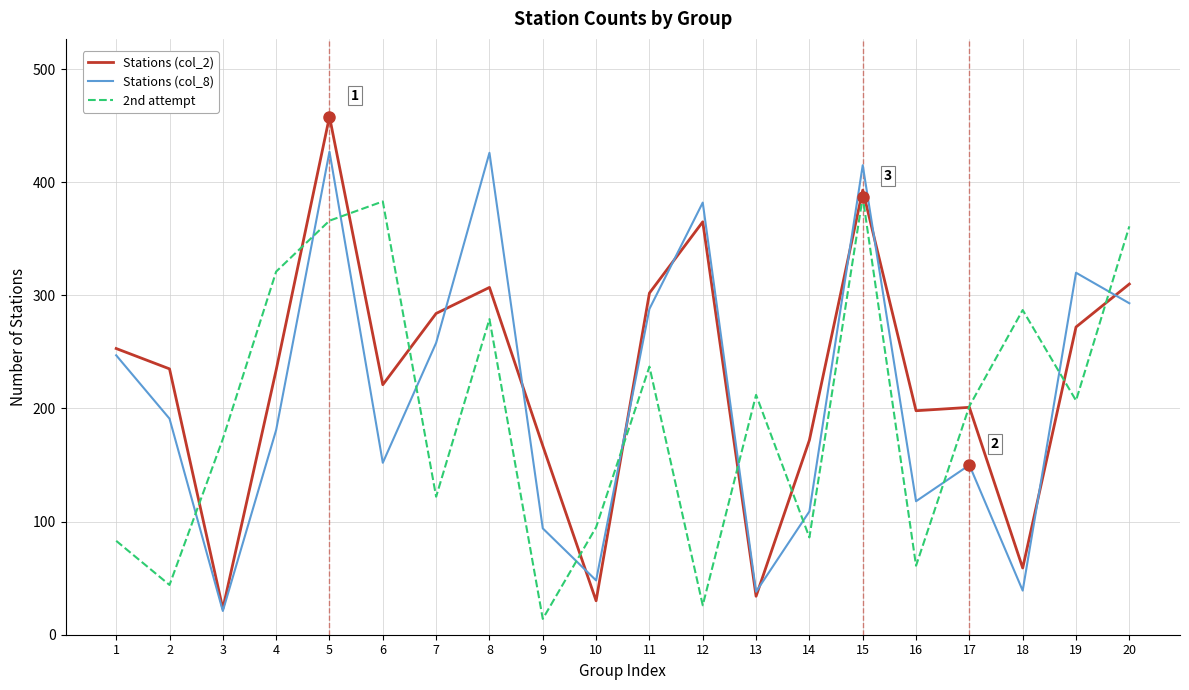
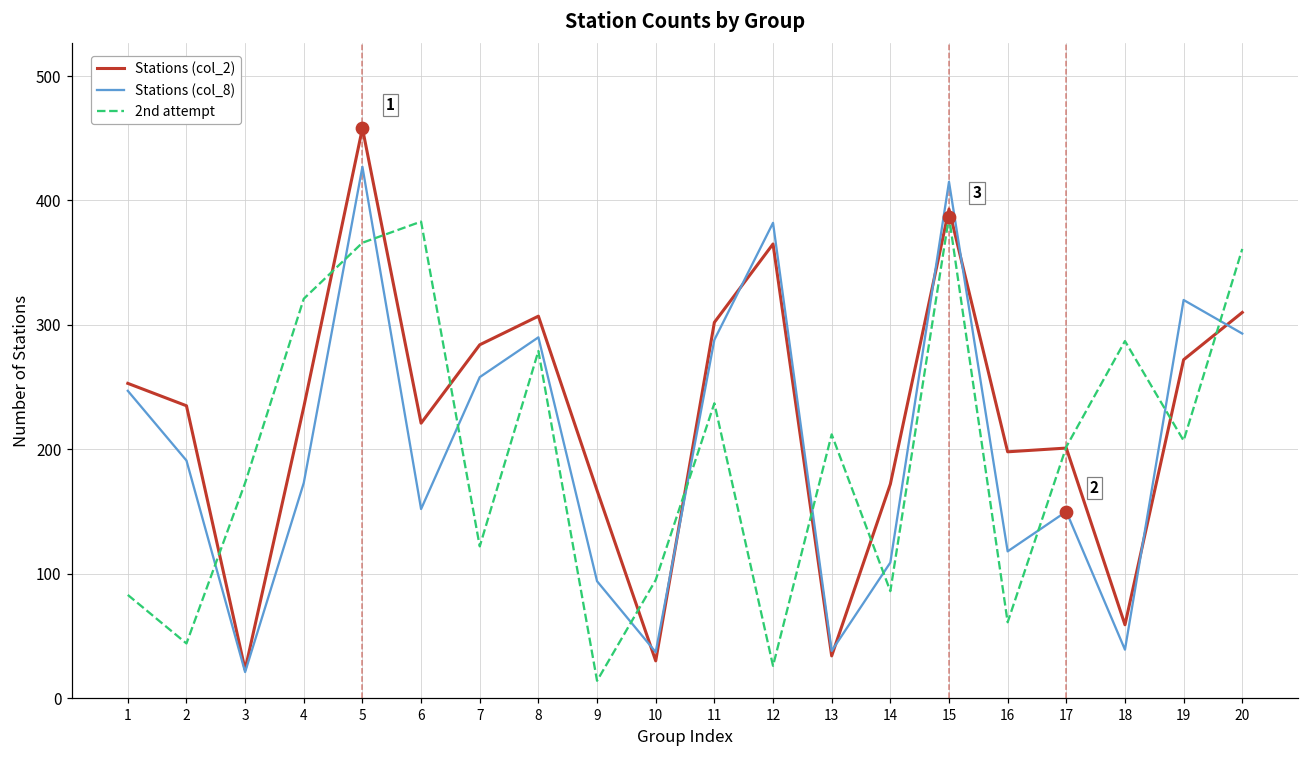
Stations (col_8), 4: 181 -> 173
Stations (col_8), 8: 426 -> 290
Stations (col_8), 10: 48 -> 37
